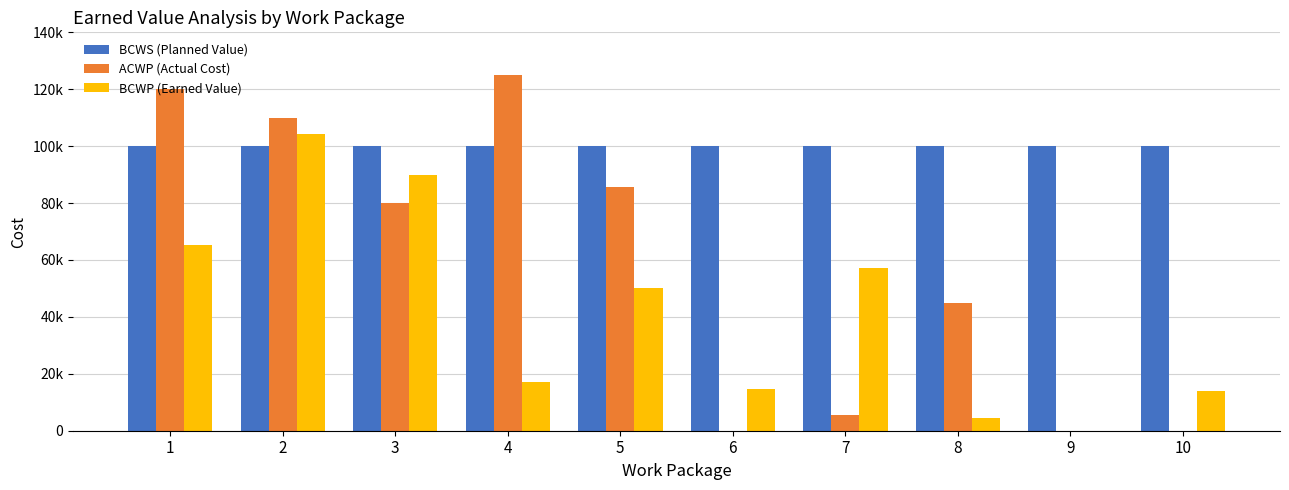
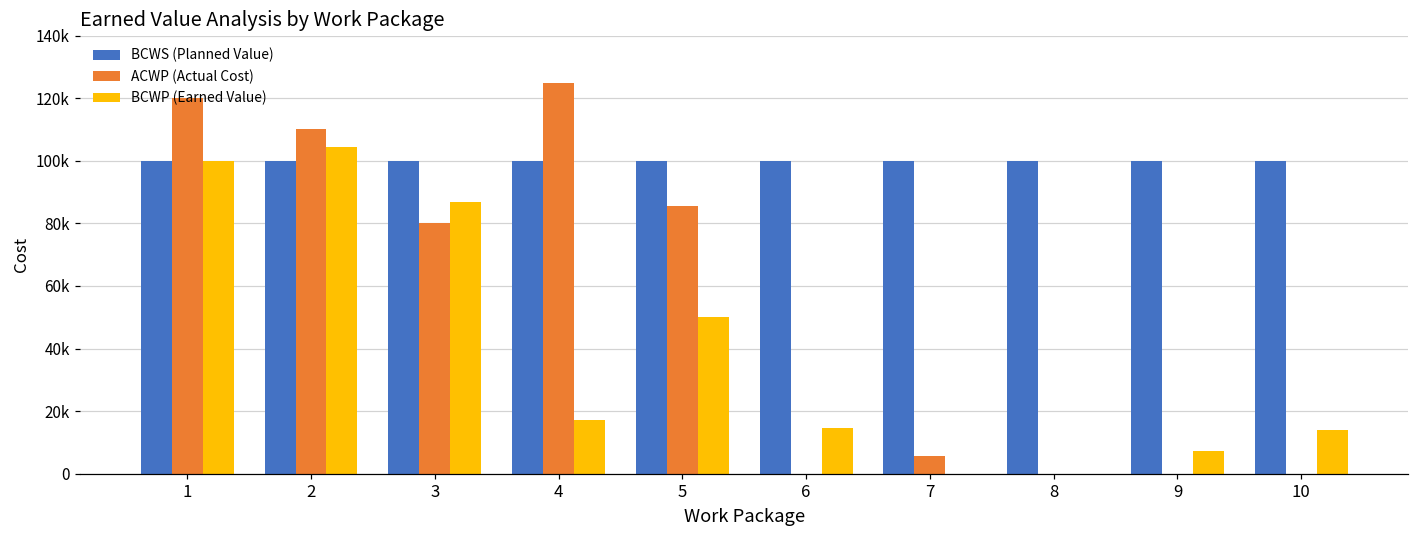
BCWP (Earned Value), 1: 65000 -> 100000
BCWP (Earned Value), 3: 90000 -> 87000
BCWP (Earned Value), 7: 57000 -> 0
ACWP (Actual Cost), 8: 45000 -> 0
BCWP (Earned Value), 8: 4000 -> 0
BCWP (Earned Value), 9: 0 -> 7000
